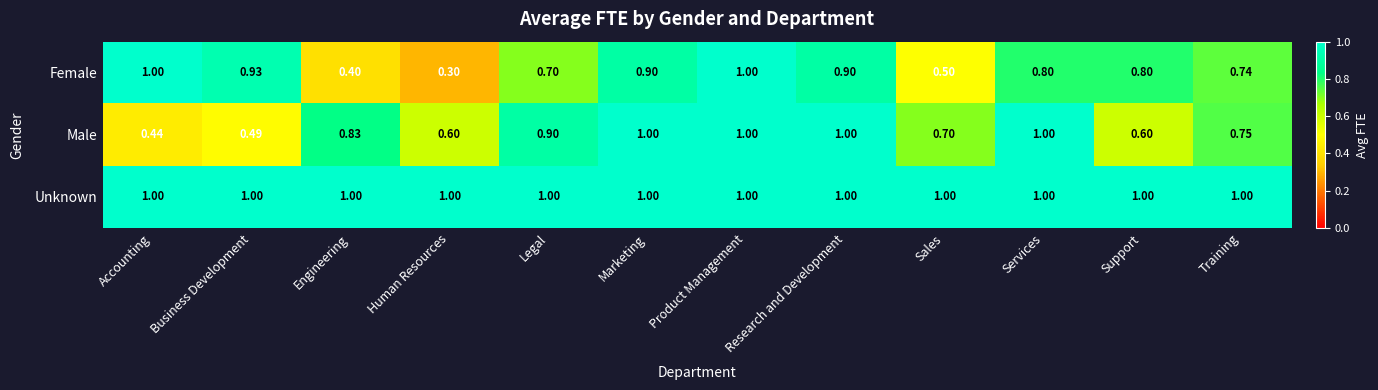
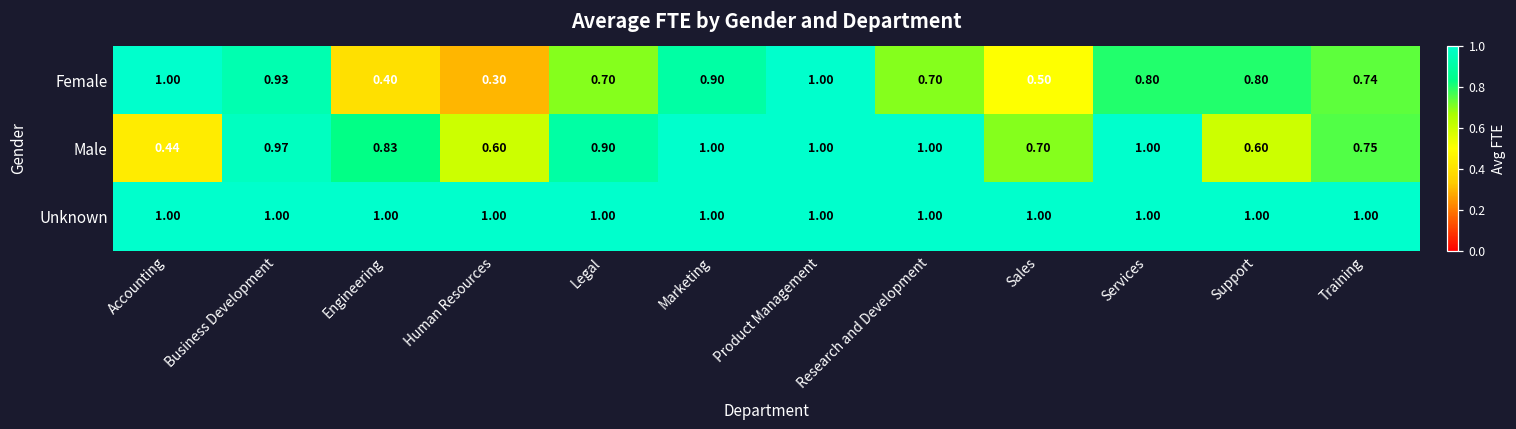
Female, Research and Development: 0.90 -> 0.70
Male, Business Development: 0.49 -> 0.97
